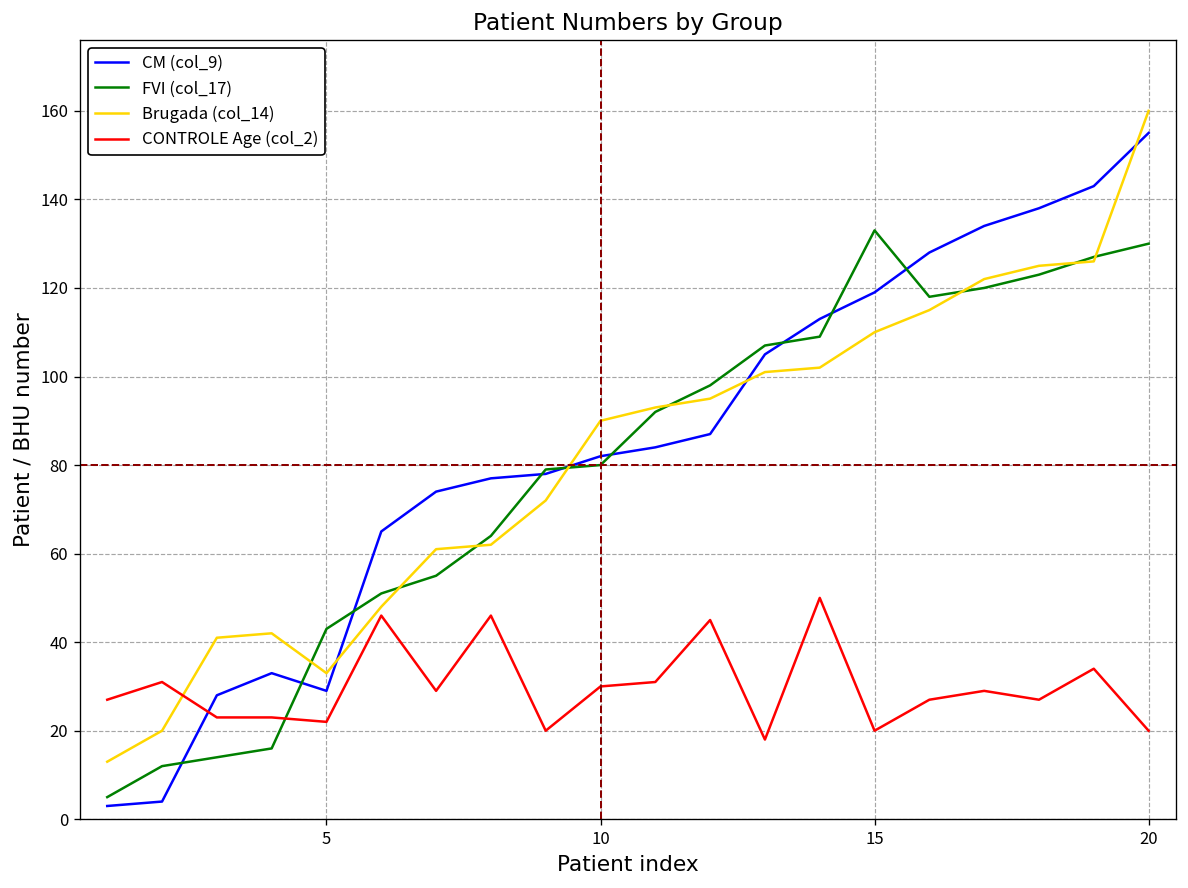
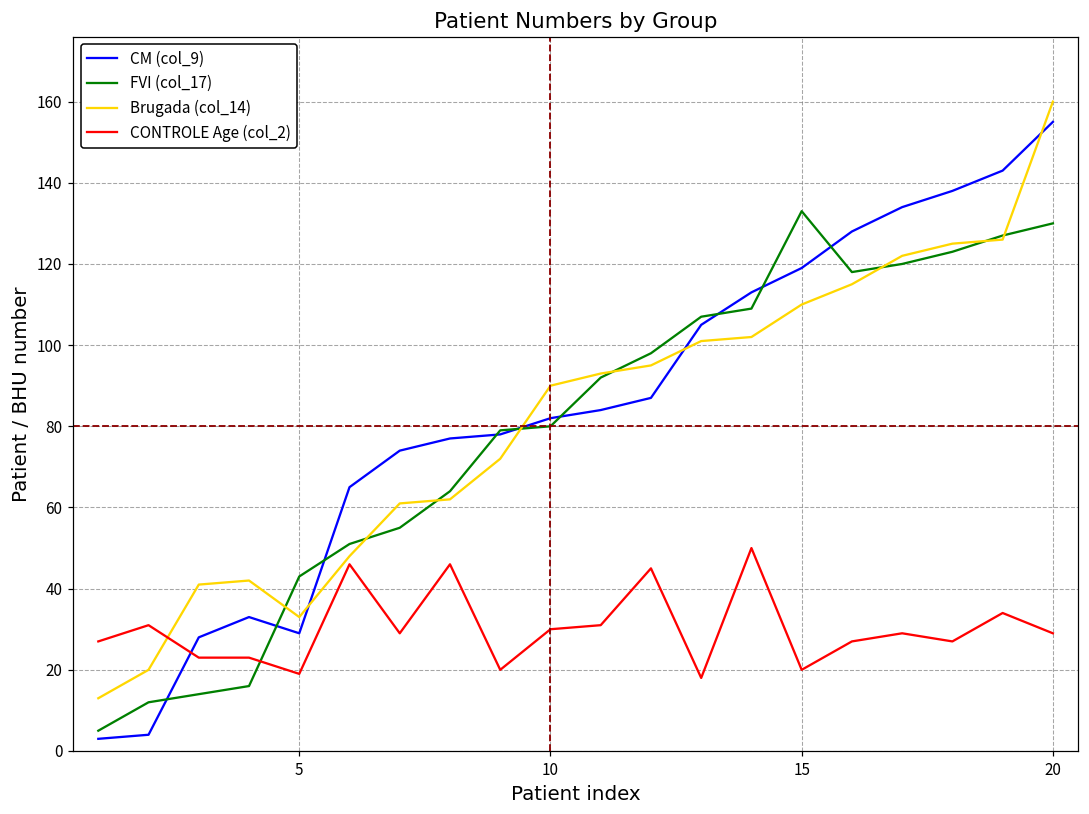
CONTROLE Age (col_2), 5: 22 -> 19
CONTROLE Age (col_2), 20: 20 -> 29
